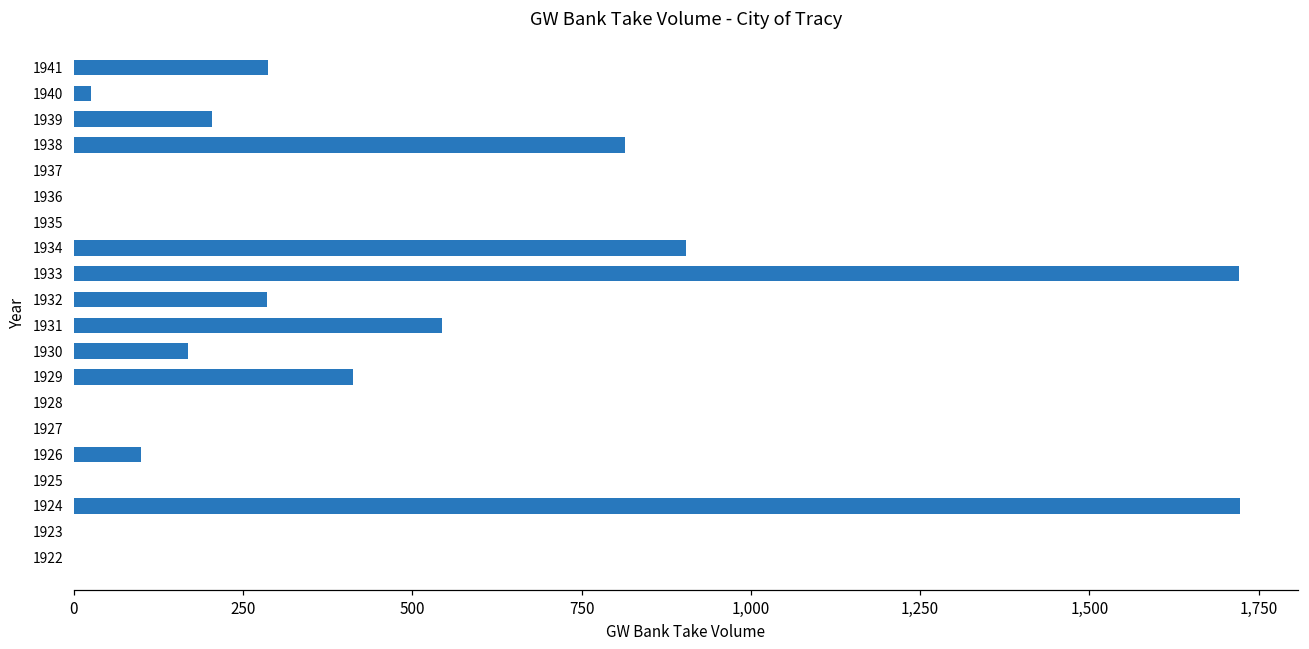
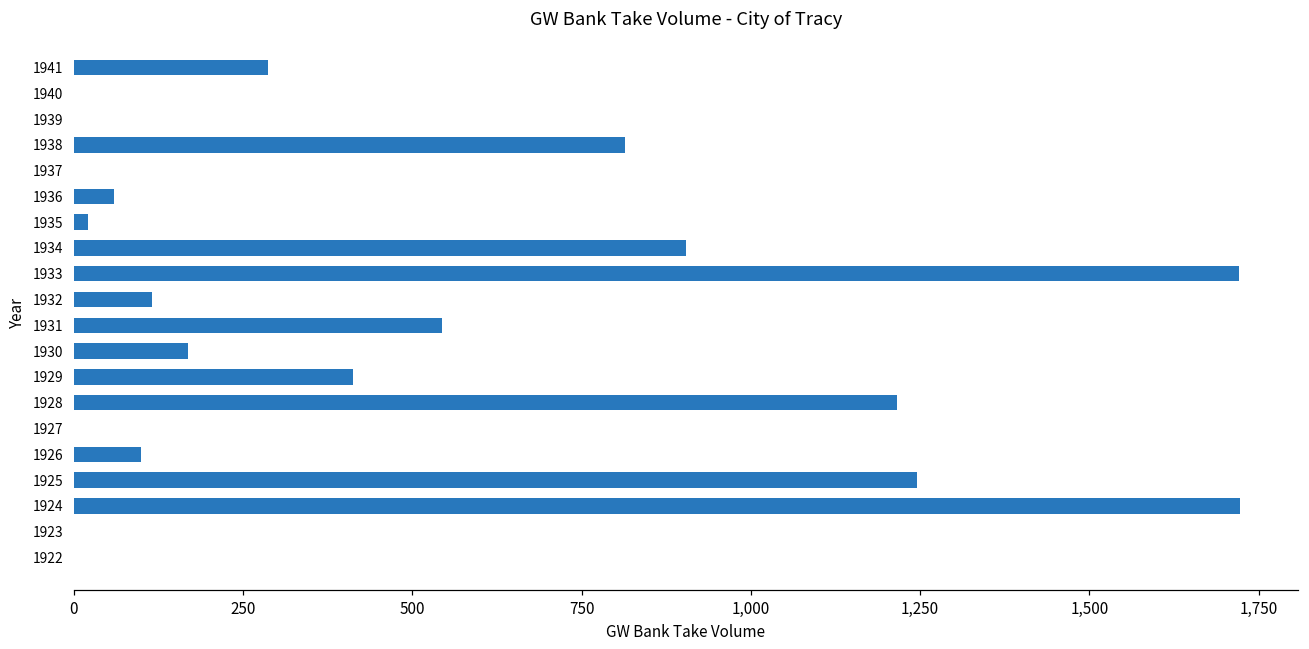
1940: 30 -> 0
1939: 200 -> 0
1936: 0 -> 60
1935: 0 -> 20
1932: 280 -> 120
1928: 0 -> 1,220
1925: 0 -> 1,250
